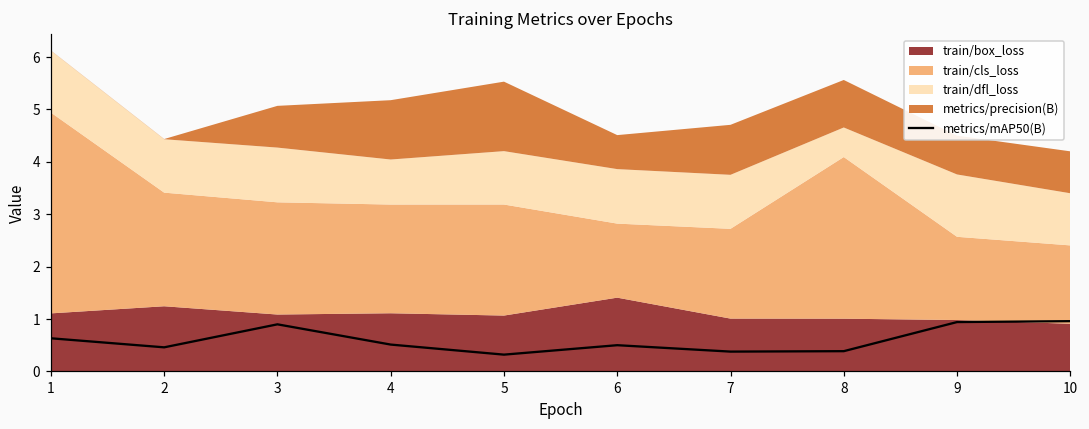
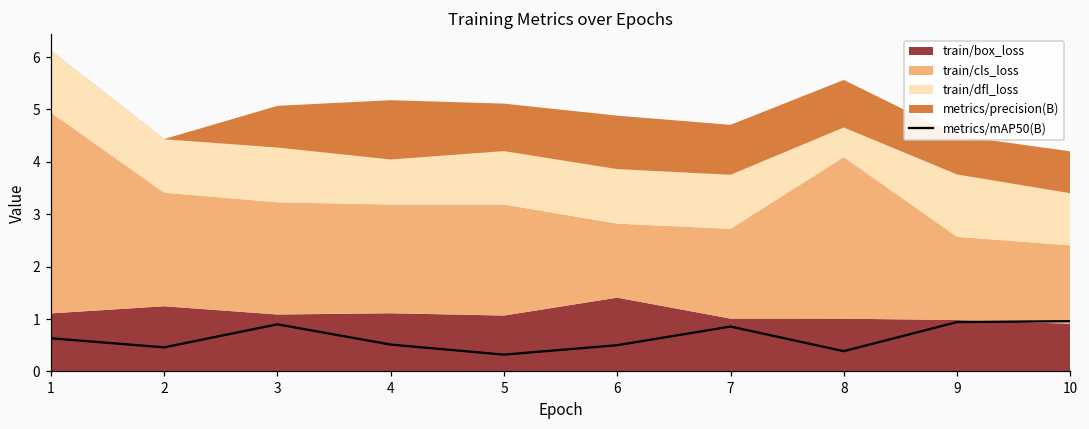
metrics/precision(B), 5: 1.3 -> 0.9
metrics/precision(B), 6: 0.6 -> 1.0
metrics/mAP50(B), 7: 0.4 -> 0.9
